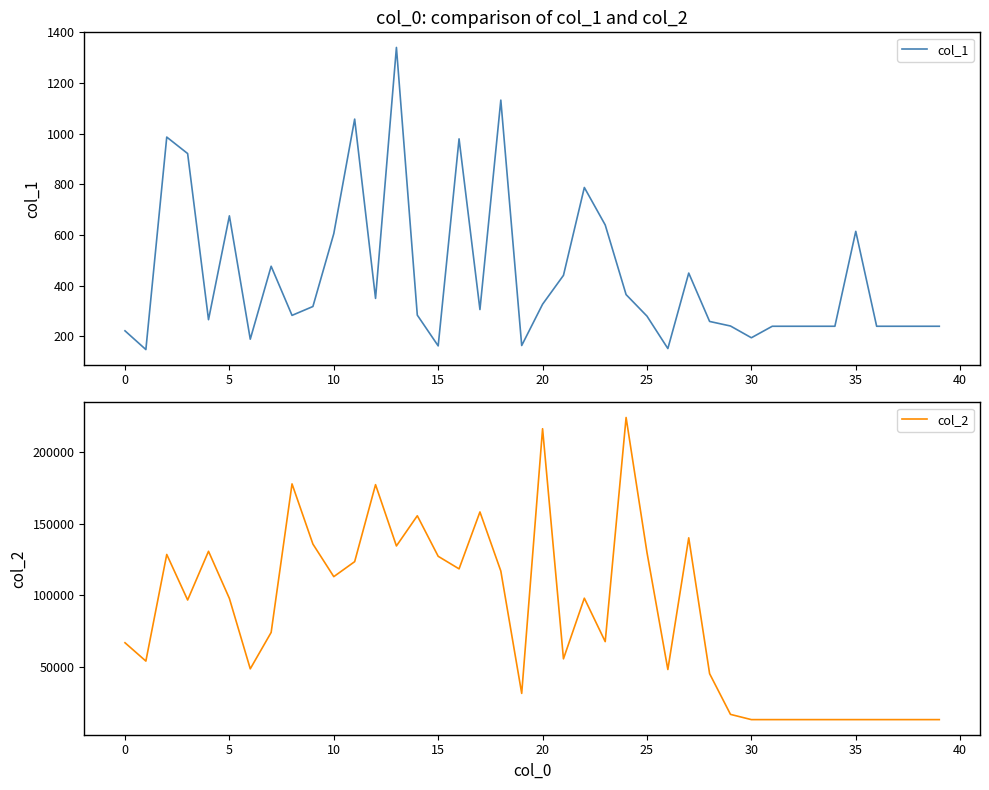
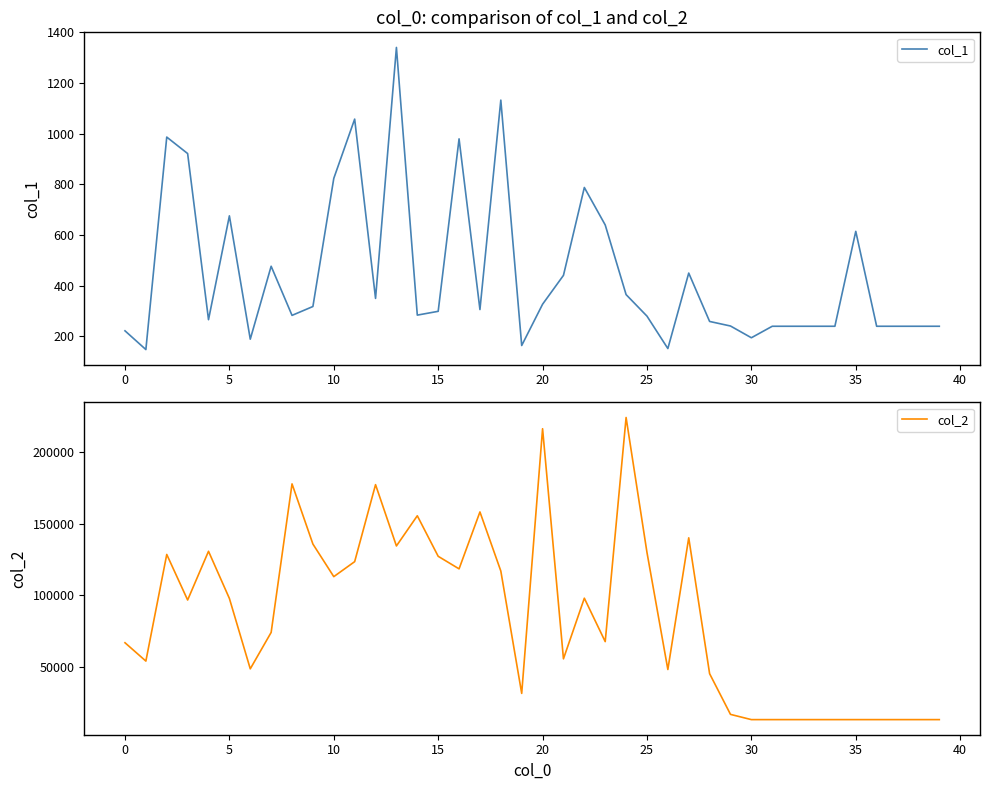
col_0: comparison of col_1 and col_2, 10: 610 -> 820
col_0: comparison of col_1 and col_2, 15: 160 -> 300
